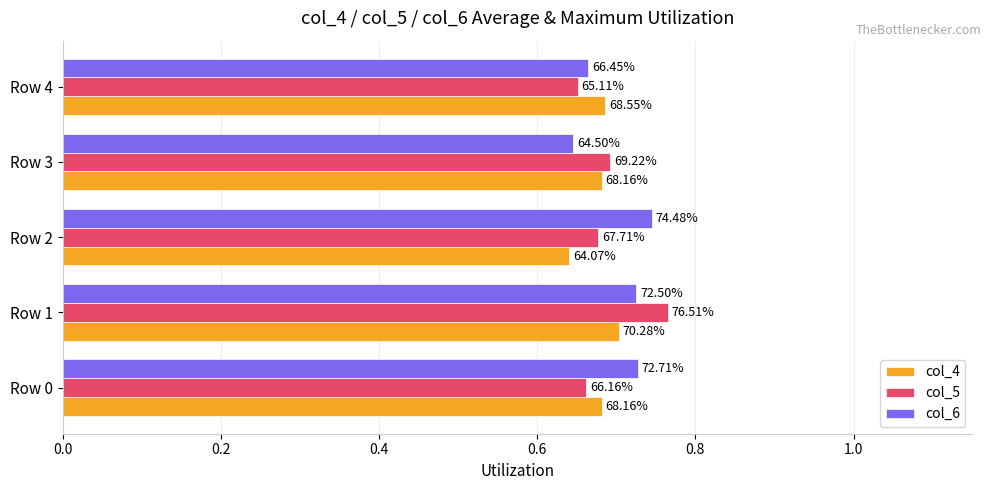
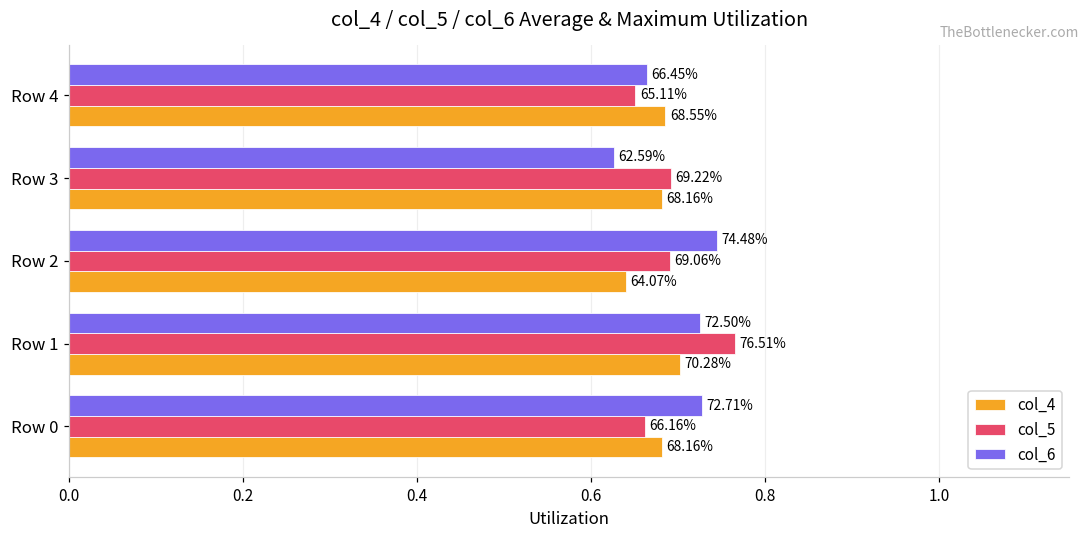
col_6, Row 3: 64.50% -> 62.59%
col_5, Row 2: 67.71% -> 69.06%
